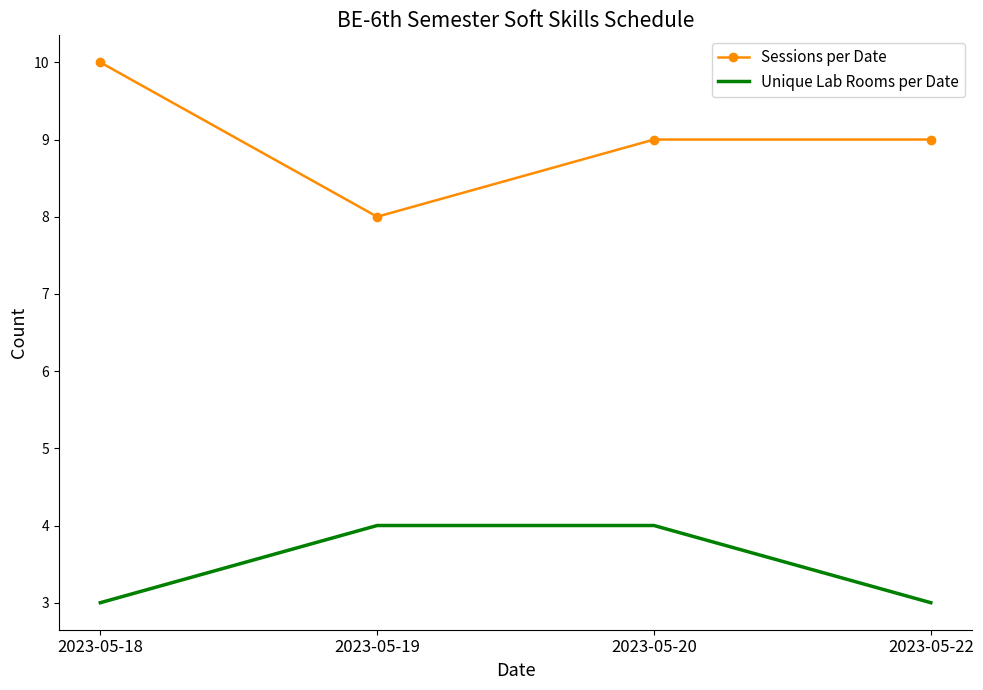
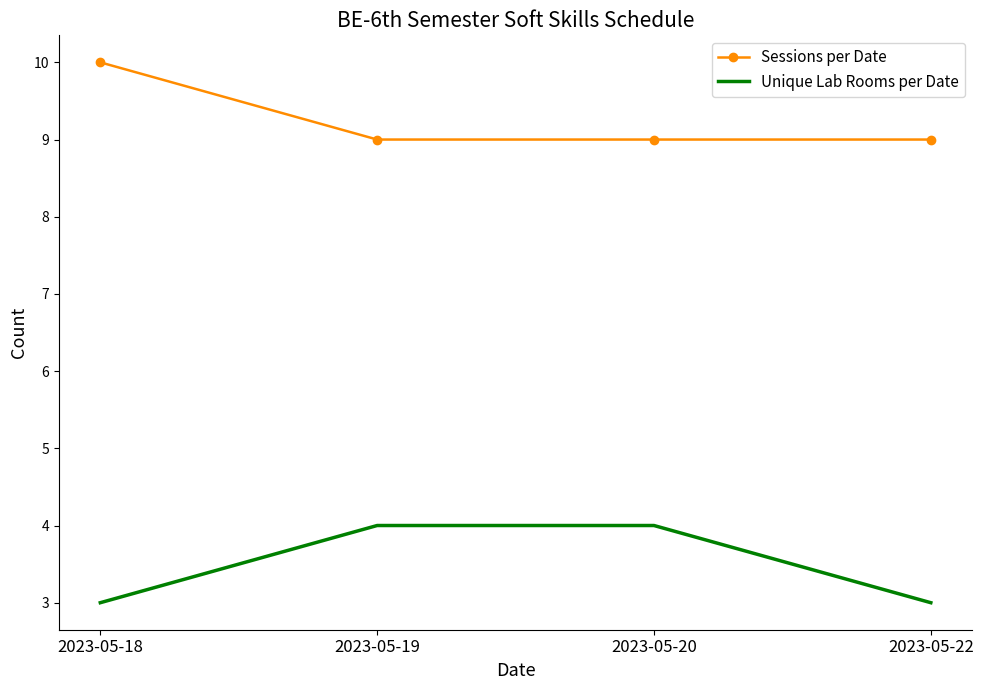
Sessions per Date, 2023-05-19: 8 -> 9
